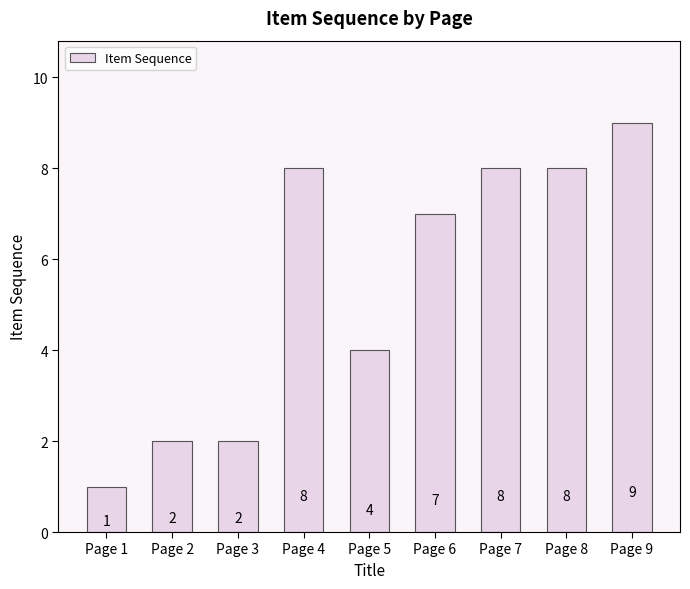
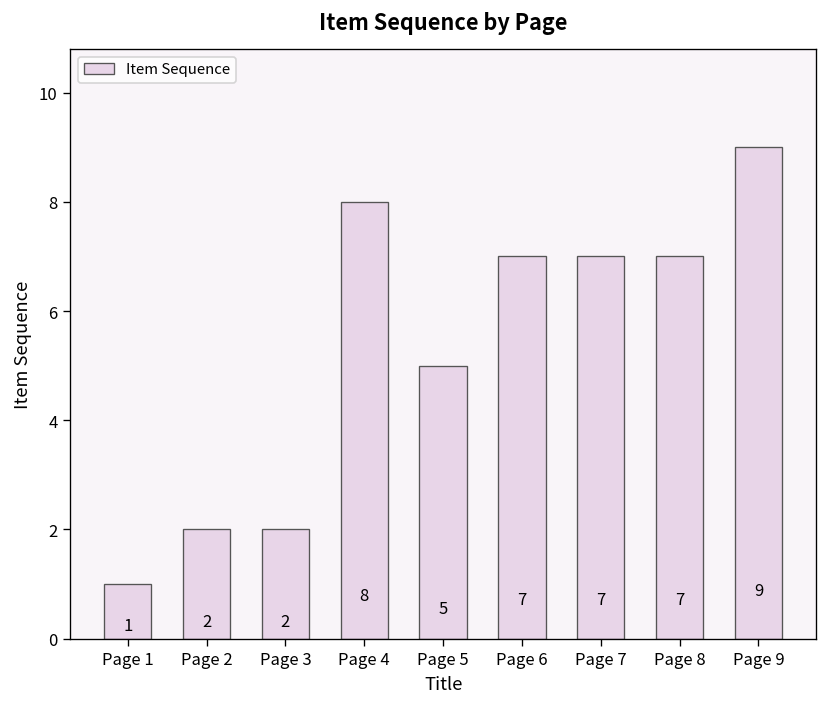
Page 5: 4 -> 5
Page 7: 8 -> 7
Page 8: 8 -> 7
